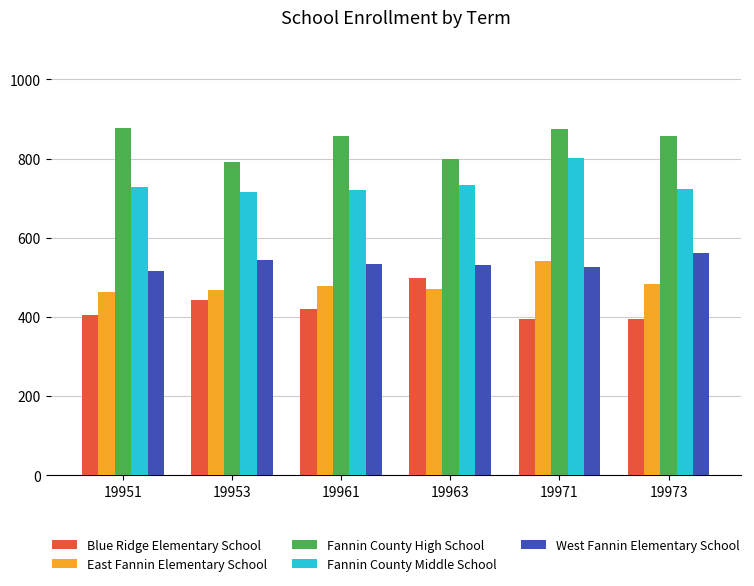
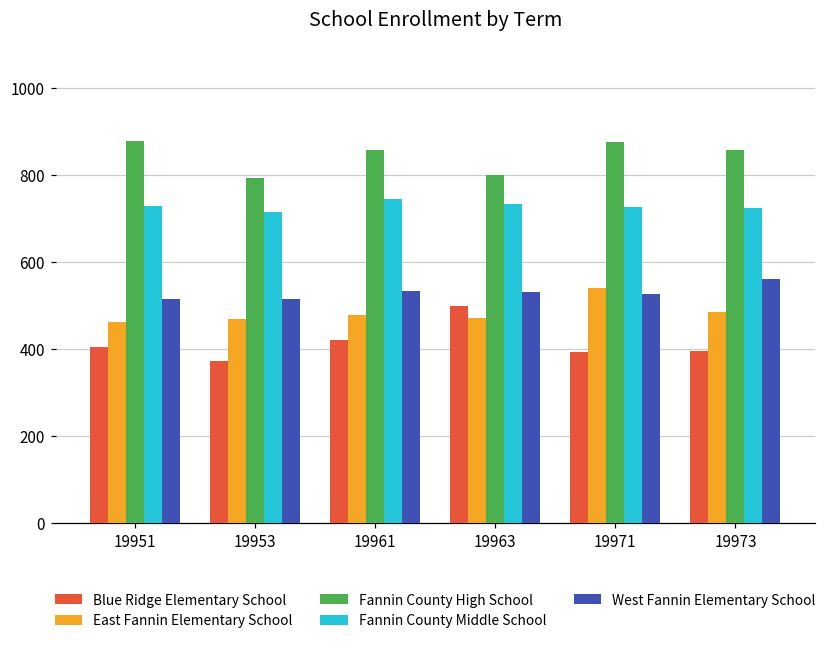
Blue Ridge Elementary School, 19953: 440 -> 370
West Fannin Elementary School, 19953: 540 -> 520
Fannin County Middle School, 19961: 720 -> 750
Fannin County Middle School, 19971: 800 -> 730
